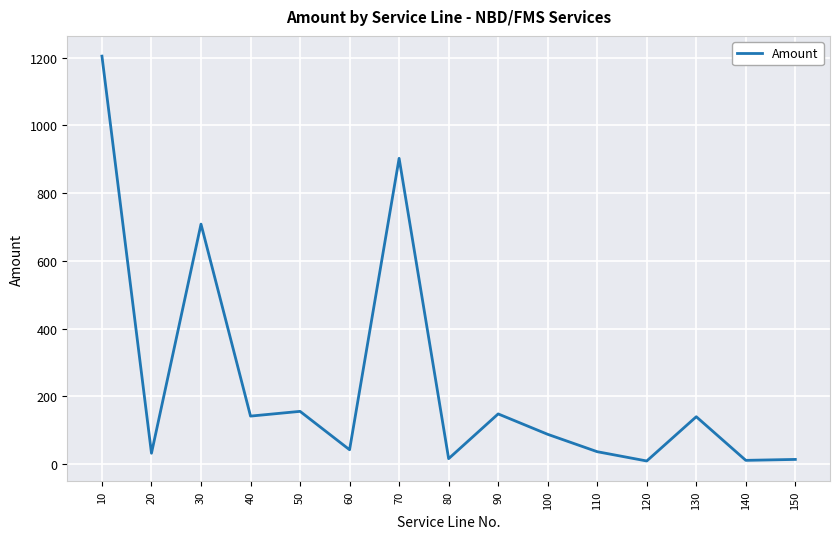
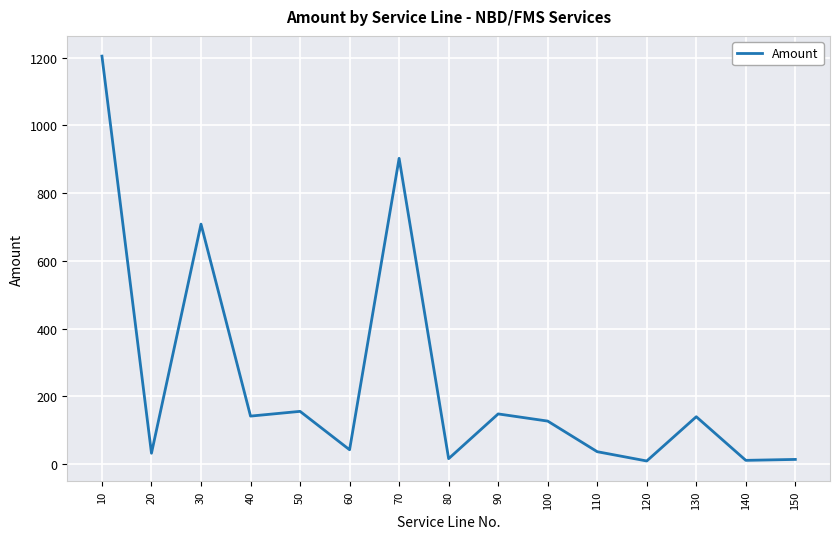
100: 90 -> 130
